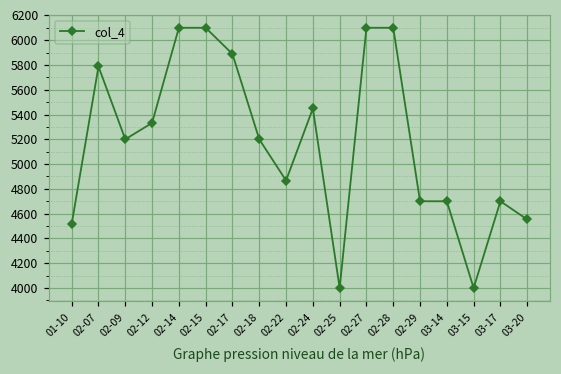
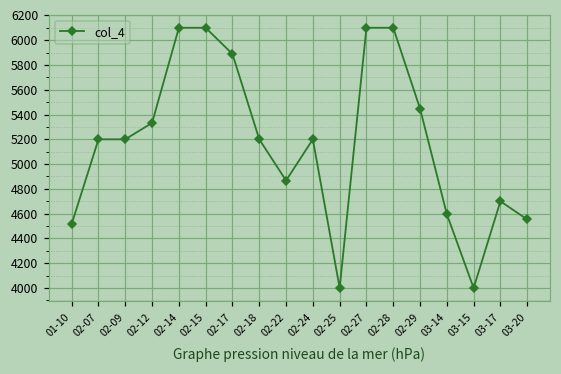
02-07: 5790 -> 5200
02-24: 5450 -> 5200
02-29: 4700 -> 5450
03-14: 4700 -> 4600
